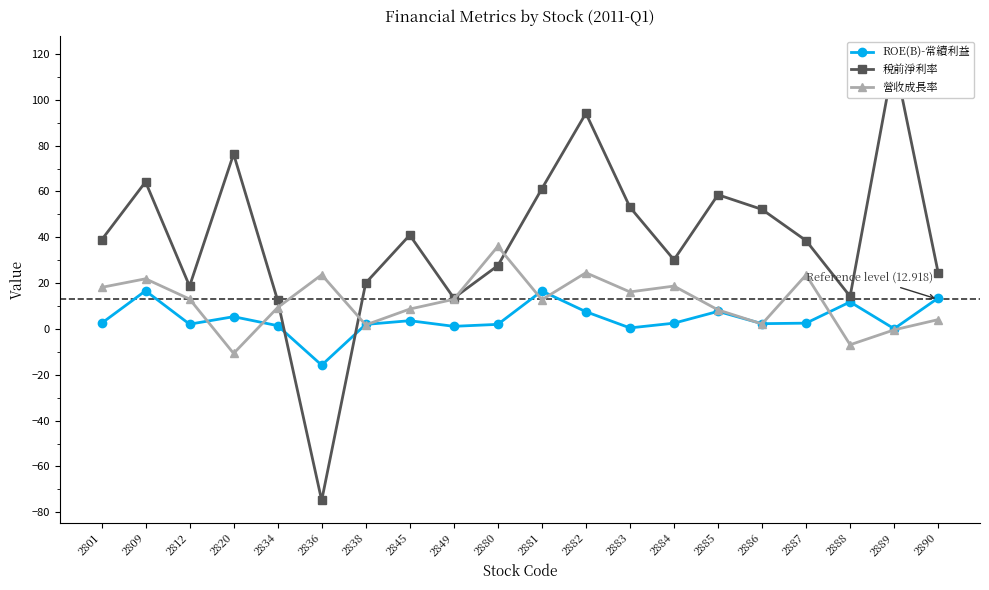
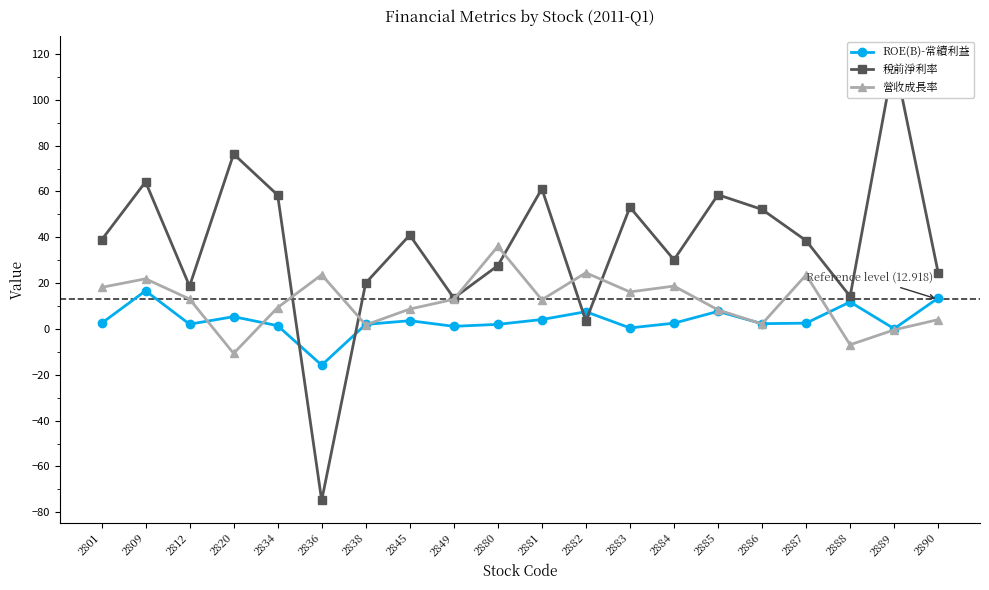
稅前淨利率, 2834: 12 -> 58
ROE(B)-常續利益, 2881: 17 -> 4
稅前淨利率, 2882: 94 -> 4
